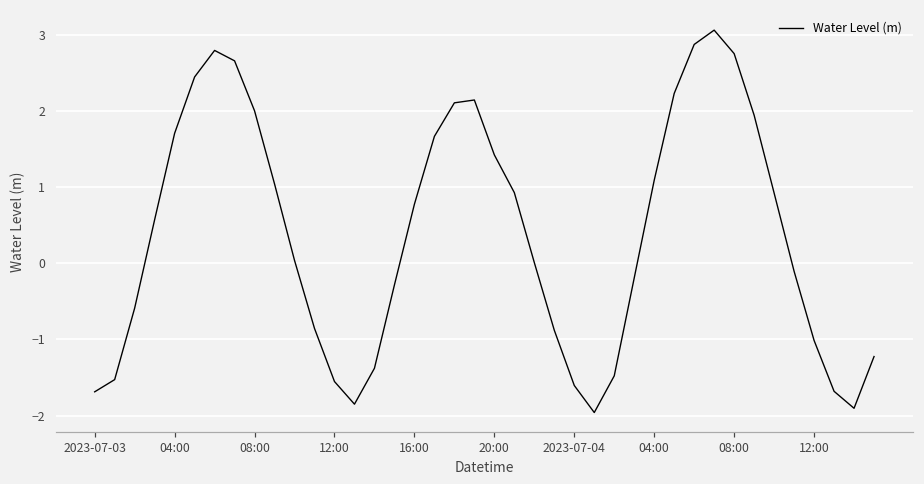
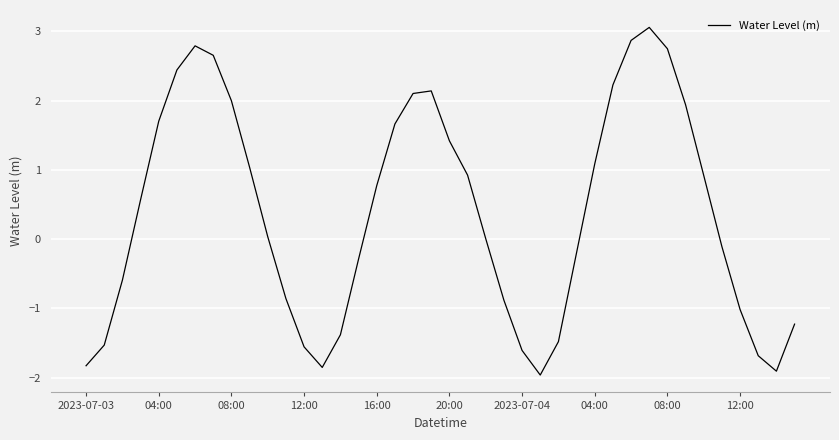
2023-07-03: -1.7 -> -1.8
